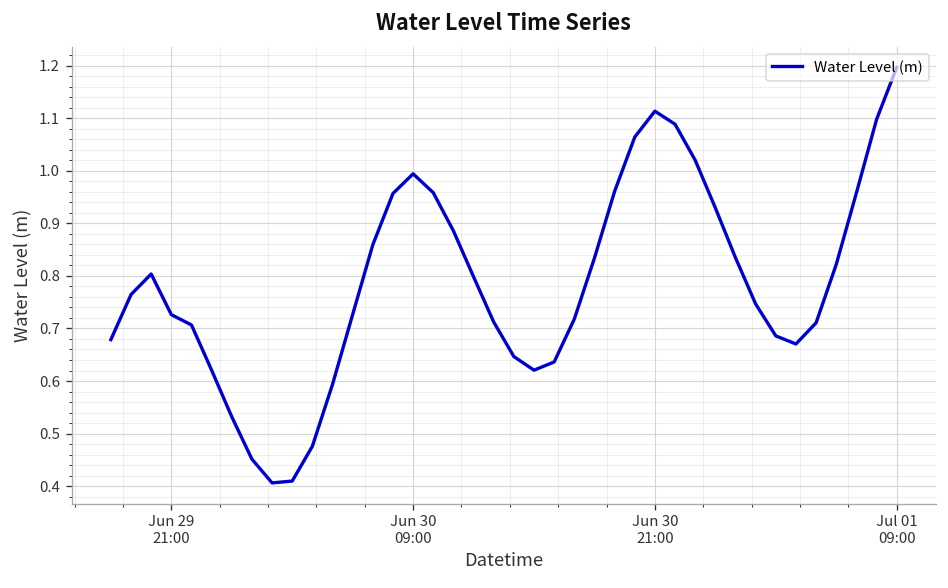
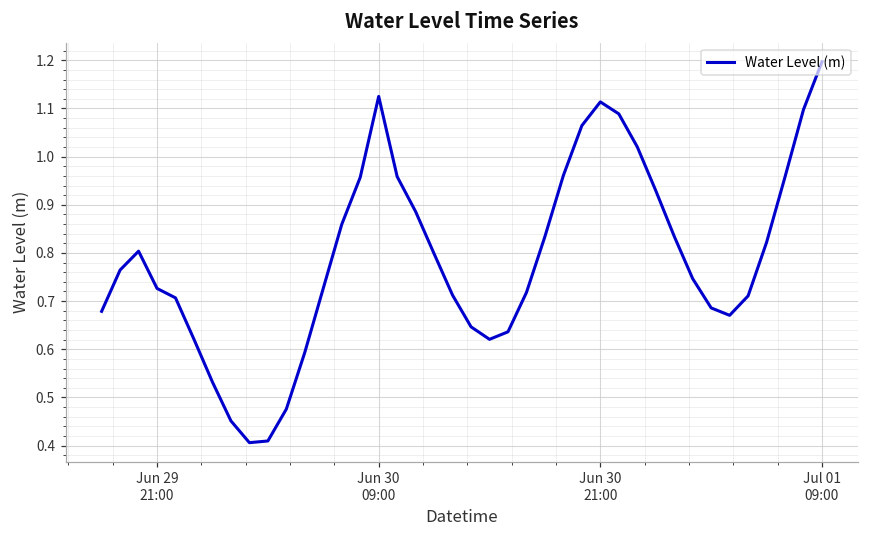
Jun 30 09:00: 0.99 -> 1.12
